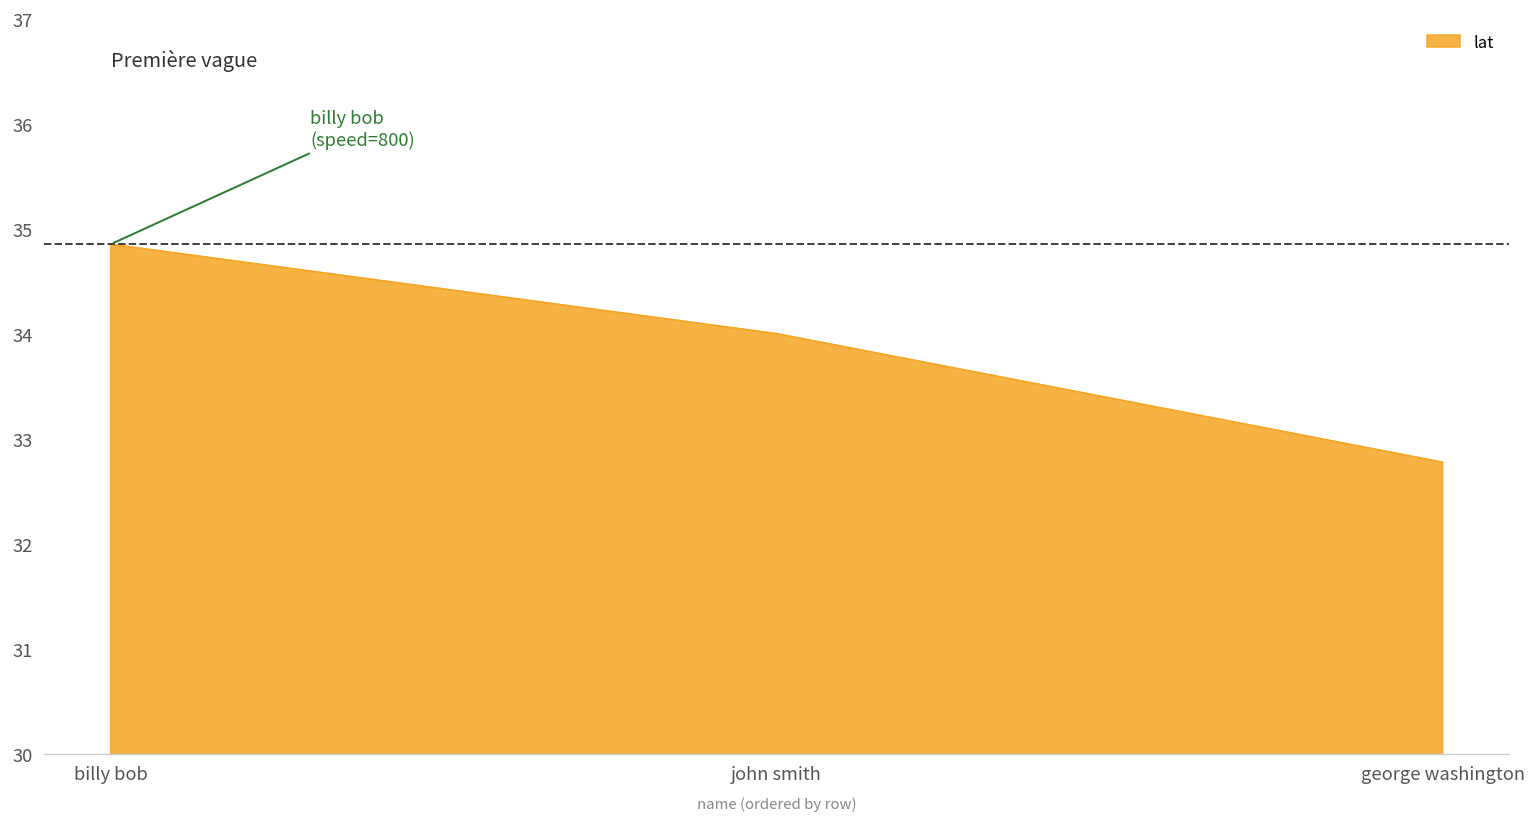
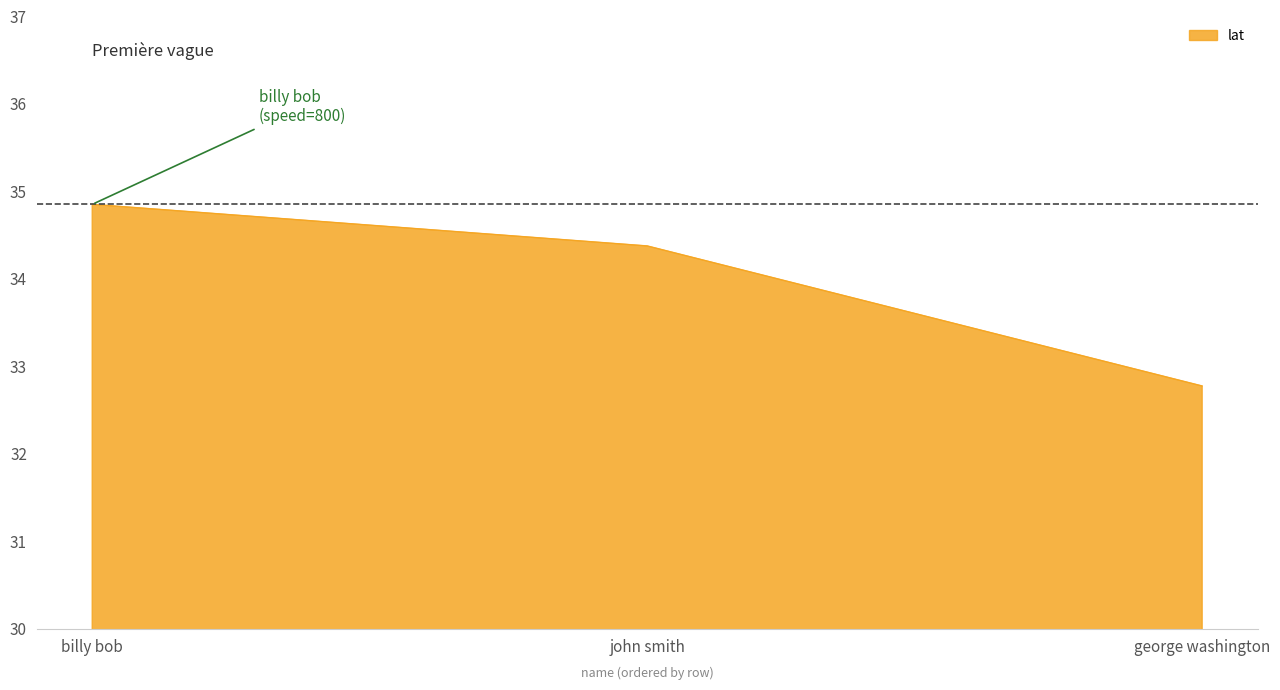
john smith: 34.0 -> 34.4
